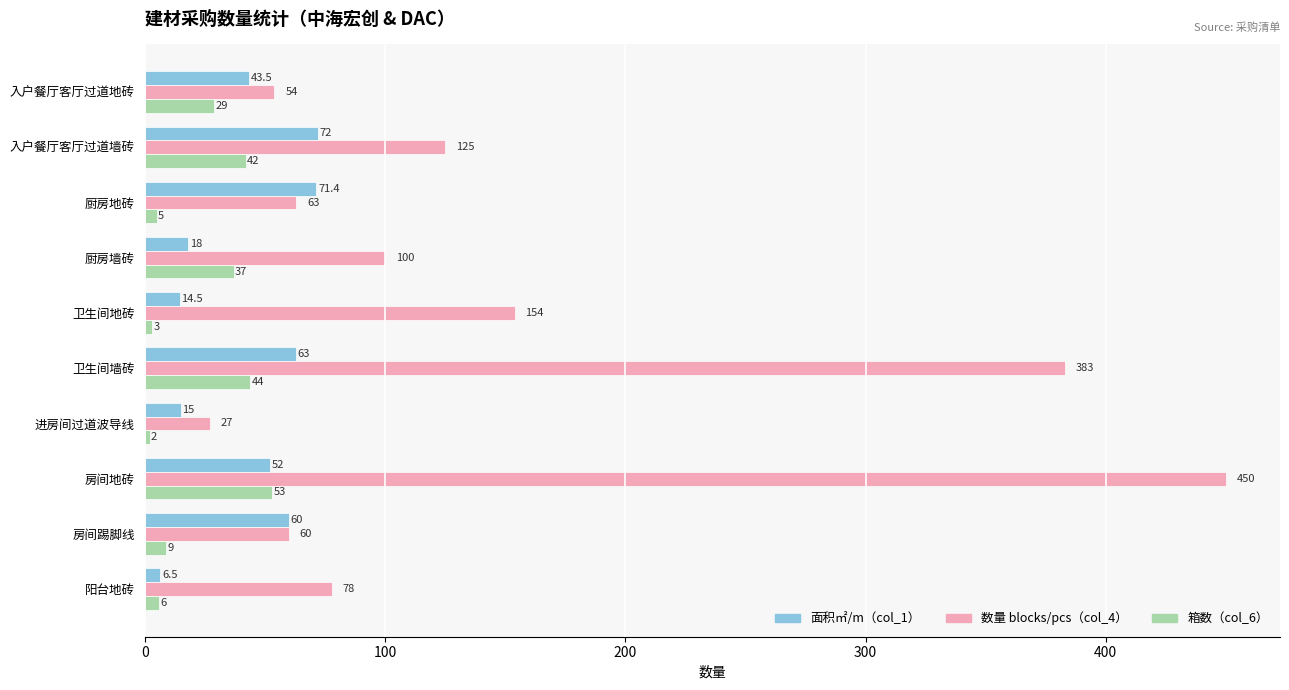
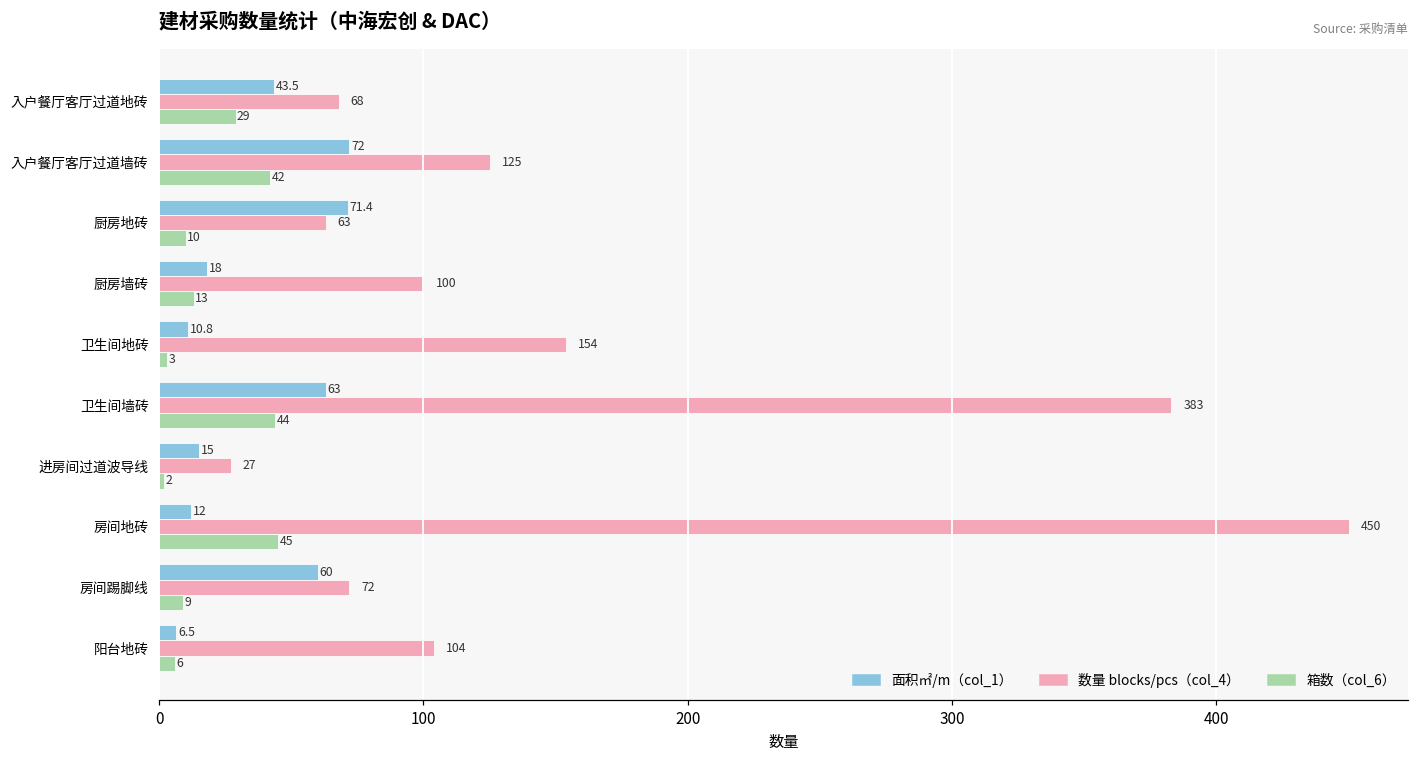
数量 blocks/pcs（col_4）, 入户餐厅客厅过道地砖: 54 -> 68
箱数（col_6）, 厨房地砖: 5 -> 10
箱数（col_6）, 厨房墙砖: 37 -> 13
面积㎡/m（col_1）, 卫生间地砖: 14.5 -> 10.8
面积㎡/m（col_1）, 房间地砖: 52 -> 12
箱数（col_6）, 房间地砖: 53 -> 45
数量 blocks/pcs（col_4）, 房间踢脚线: 60 -> 72
数量 blocks/pcs（col_4）, 阳台地砖: 78 -> 104
